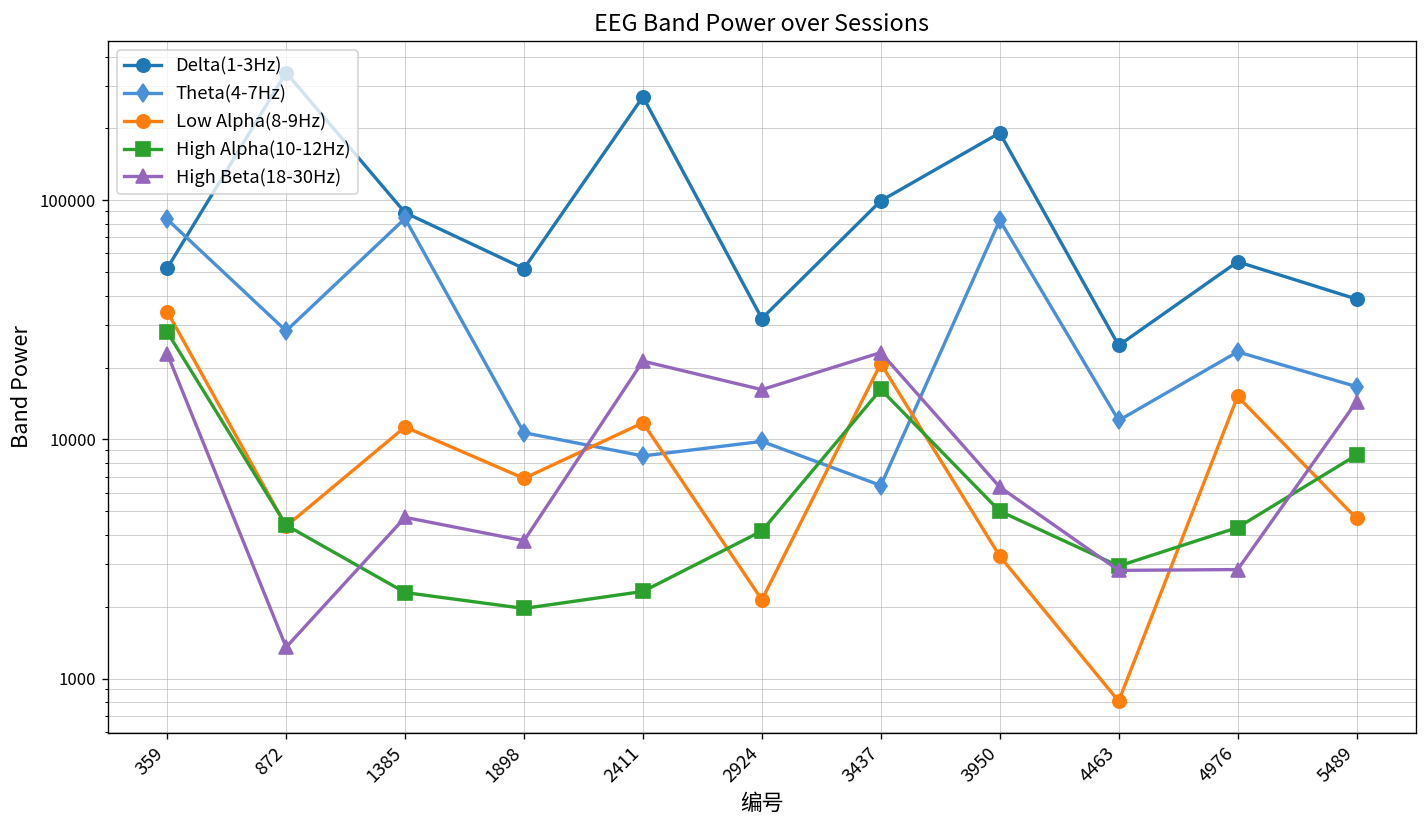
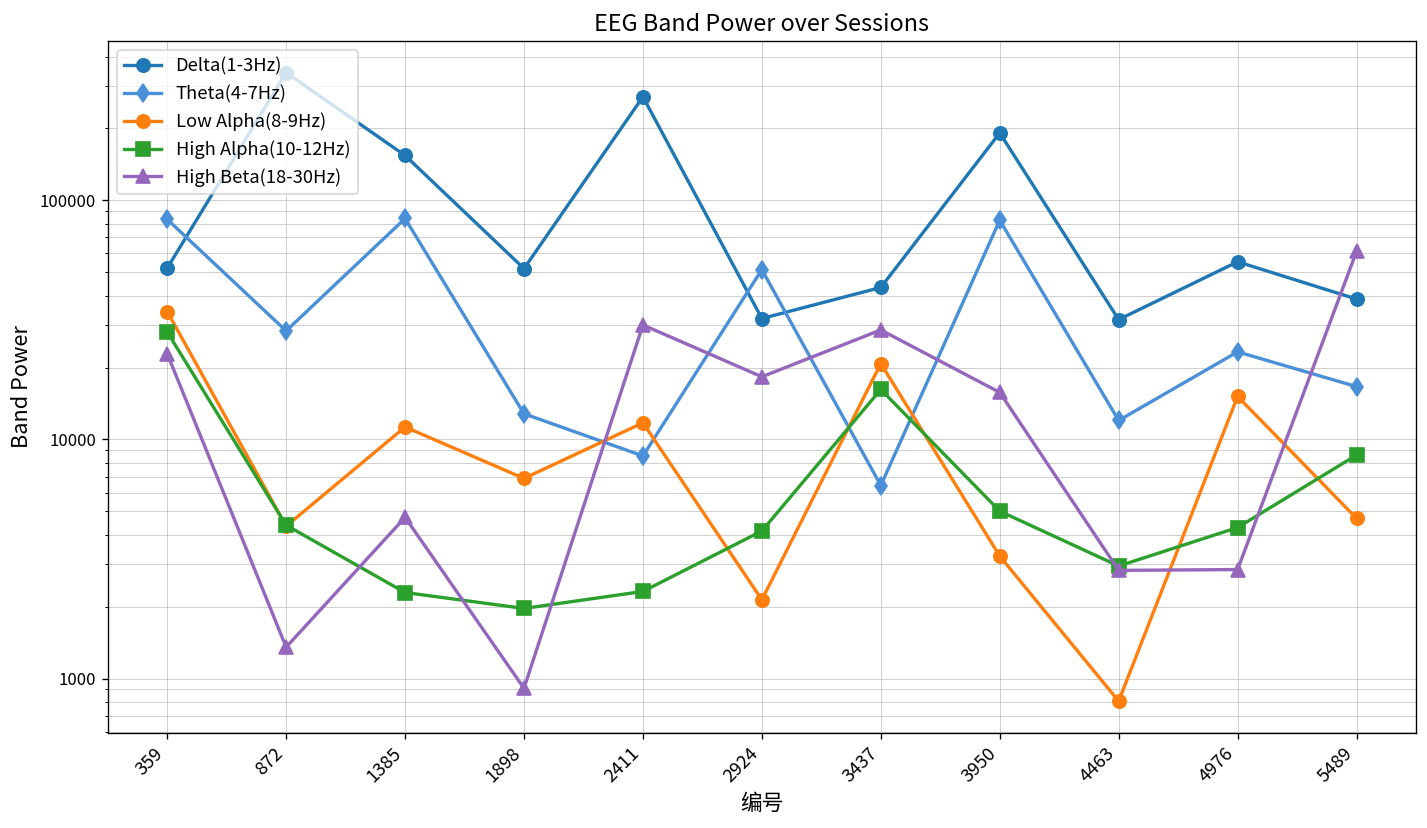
Delta(1-3Hz), 1385: 90000 -> 150000
Theta(4-7Hz), 1898: 11000 -> 13000
High Beta(18-30Hz), 1898: 3800 -> 900
High Beta(18-30Hz), 2411: 21000 -> 30000
Theta(4-7Hz), 2924: 10000 -> 51000
High Beta(18-30Hz), 2924: 16000 -> 18000
Delta(1-3Hz), 3437: 100000 -> 43000
High Beta(18-30Hz), 3437: 23000 -> 29000
High Beta(18-30Hz), 3950: 6300 -> 16000
Delta(1-3Hz), 4463: 25000 -> 32000
High Beta(18-30Hz), 5489: 14000 -> 61000
